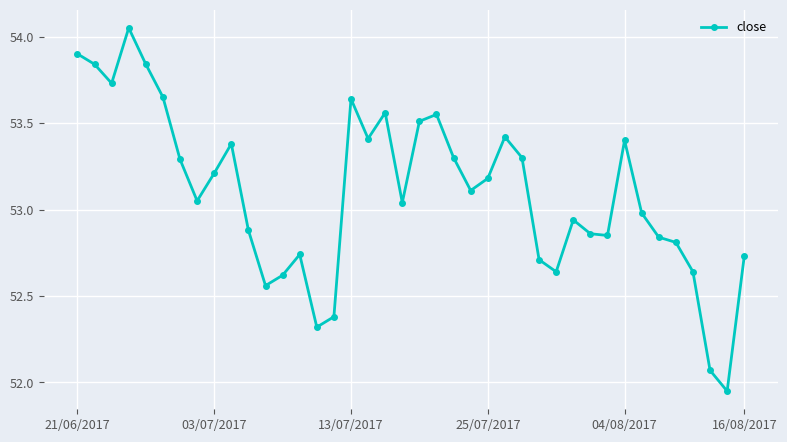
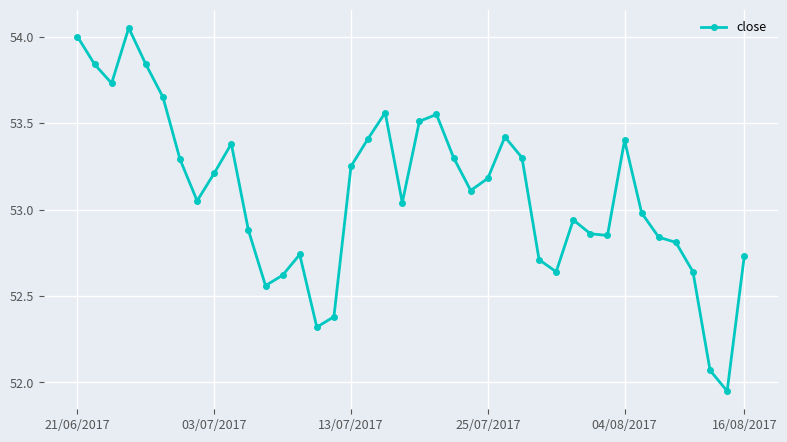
21/06/2017: 53.9 -> 54.0
13/07/2017: 53.64 -> 53.25
